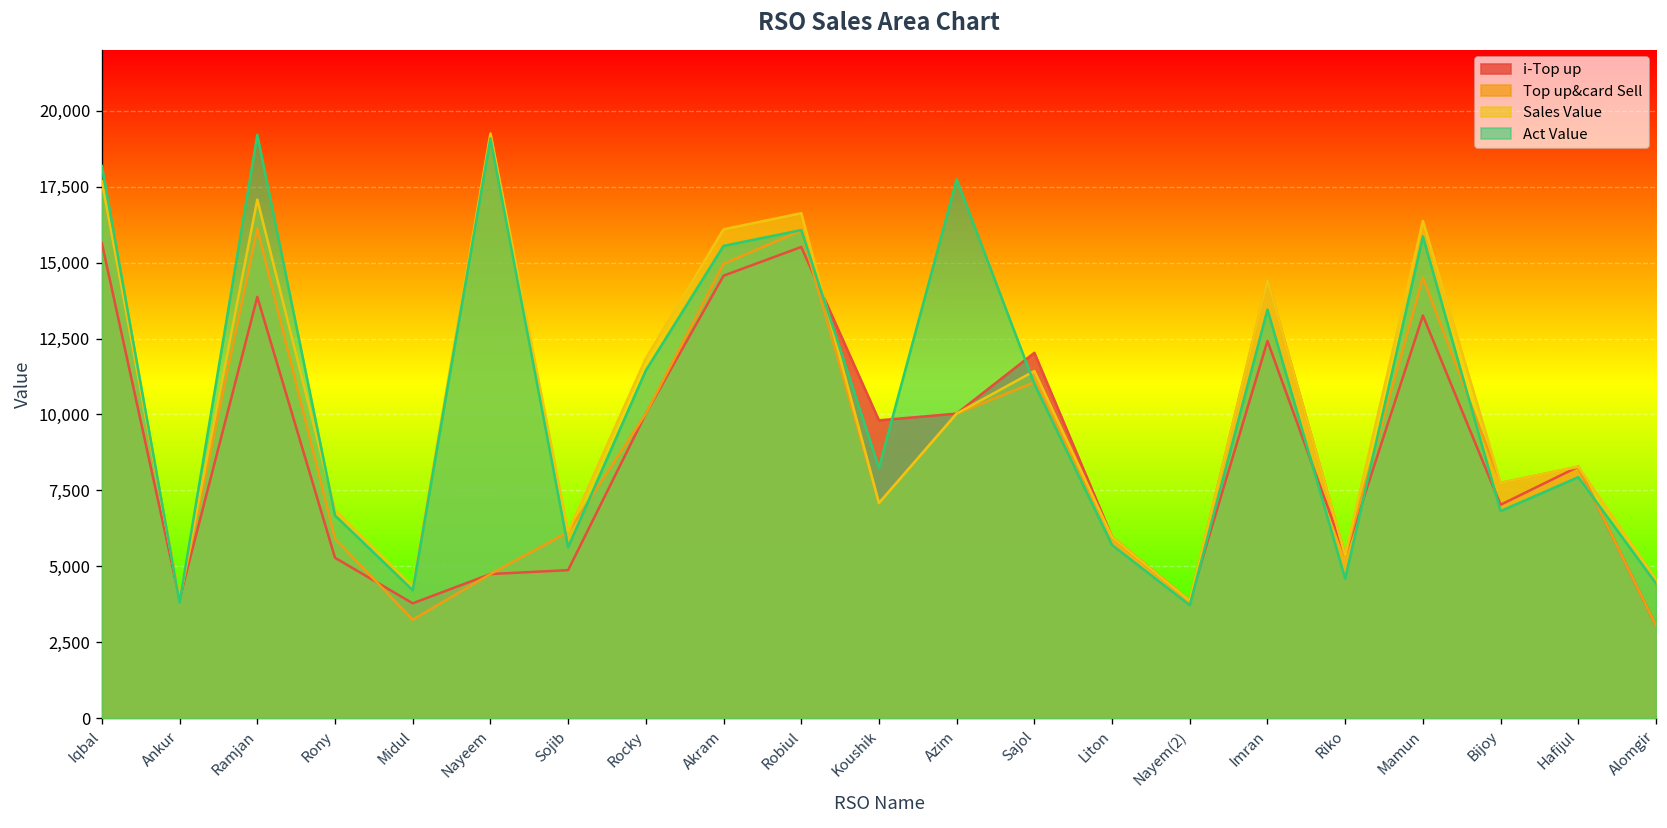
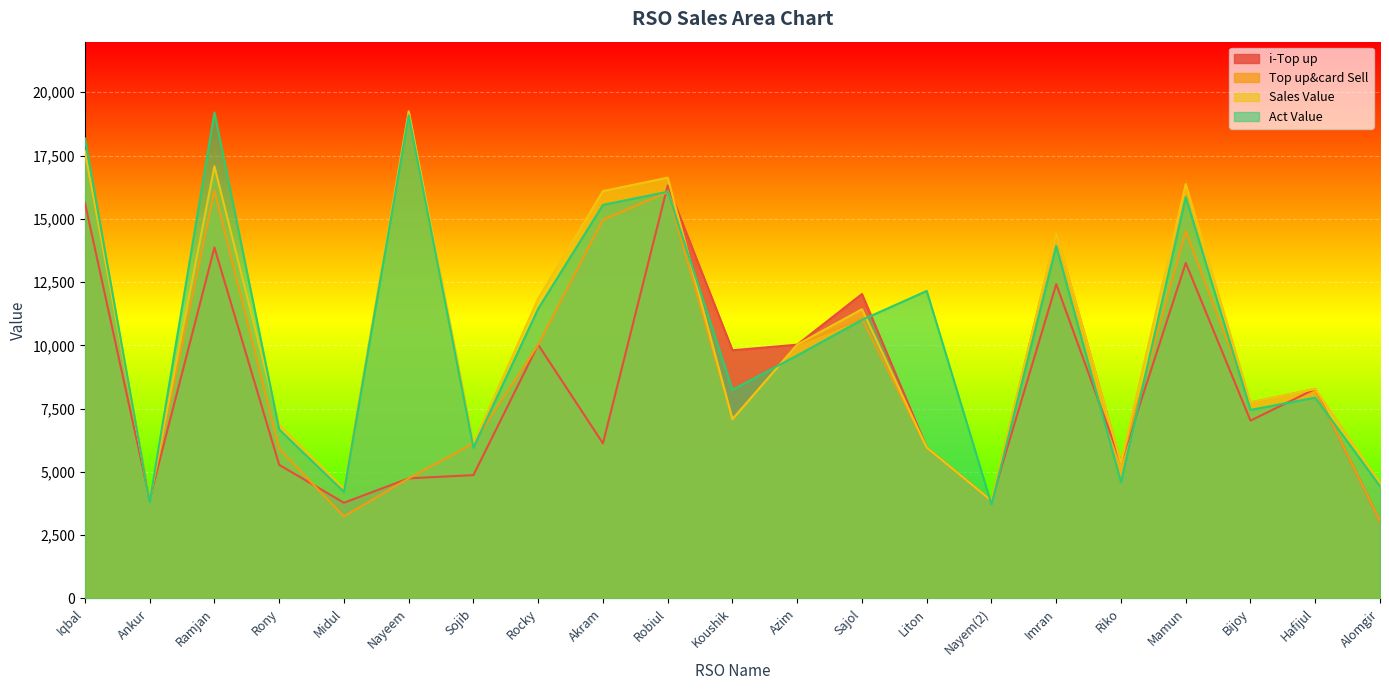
Act Value, Sojib: 5,600 -> 6,000
i-Top up, Akram: 14,600 -> 6,100
i-Top up, Robiul: 15,500 -> 16,300
Act Value, Azim: 17,700 -> 9,600
Act Value, Liton: 5,700 -> 12,200
Act Value, Imran: 13,500 -> 13,900
Act Value, Bijoy: 6,800 -> 7,400
